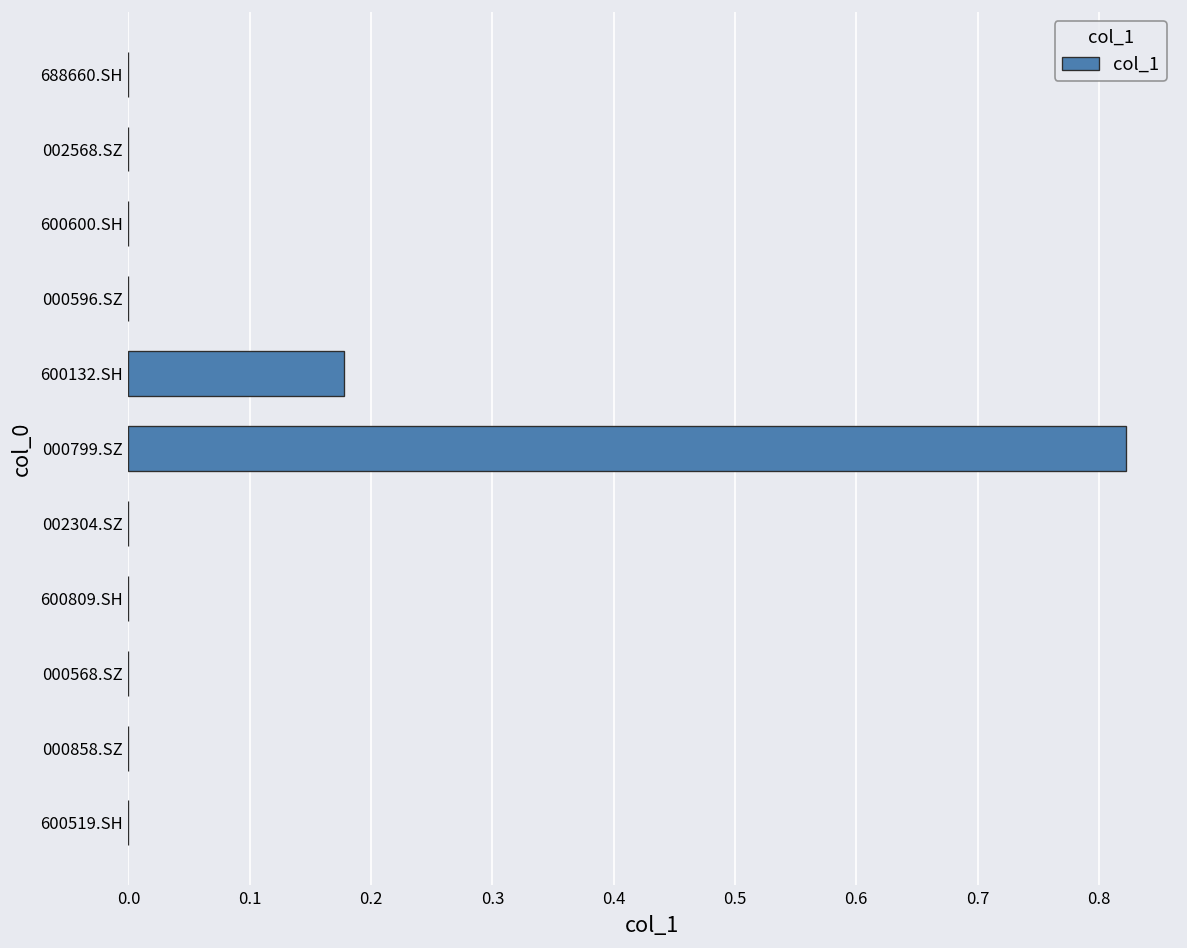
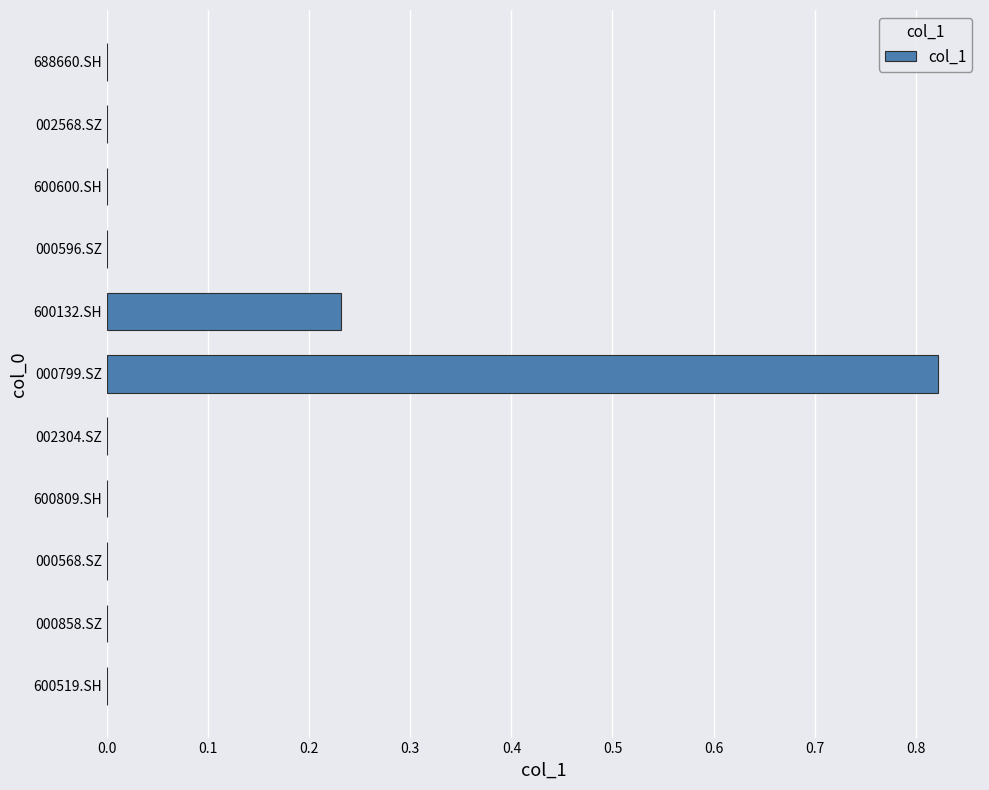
600132.SH: 0.178 -> 0.232
